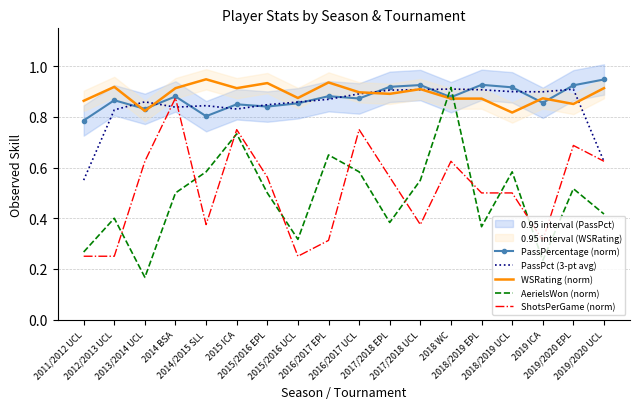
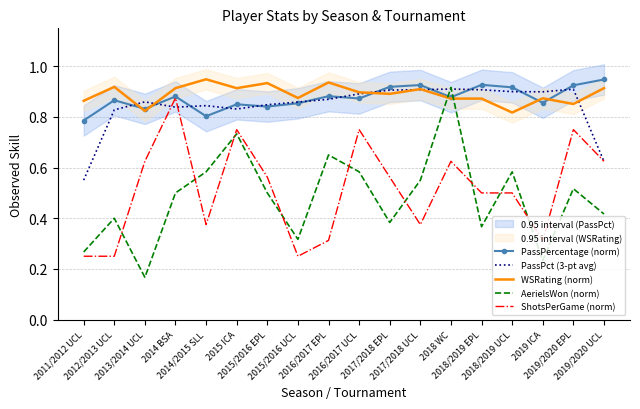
ShotsPerGame (norm), 2019/2020 EPL: 0.69 -> 0.75
